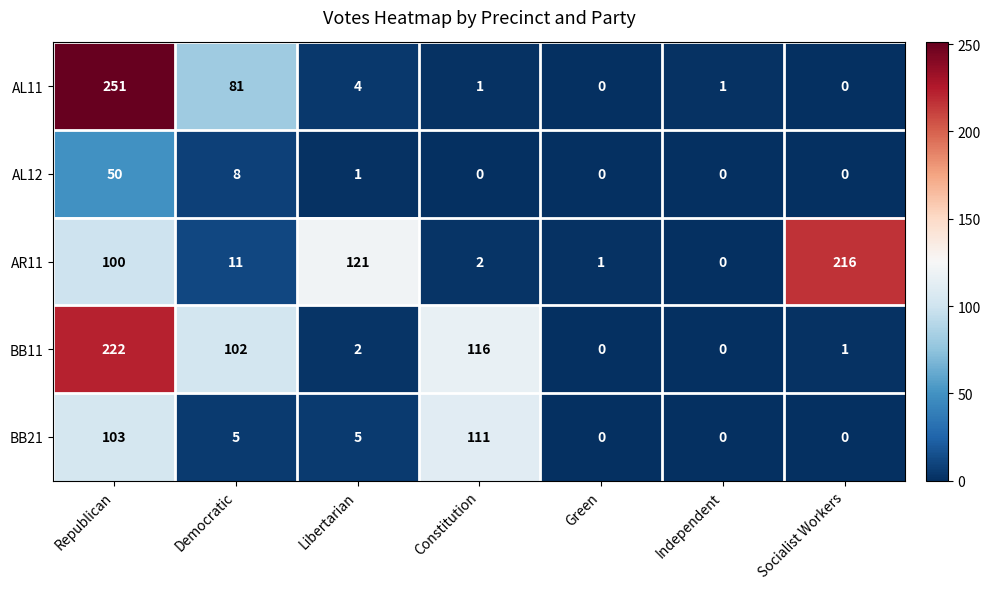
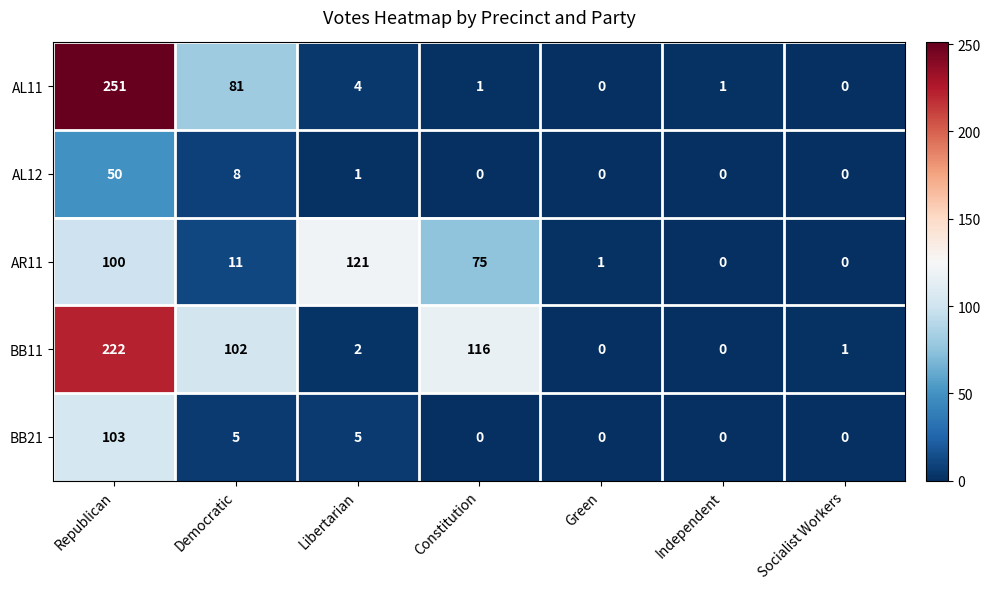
AR11, Constitution: 2 -> 75
AR11, Socialist Workers: 216 -> 0
BB21, Constitution: 111 -> 0
